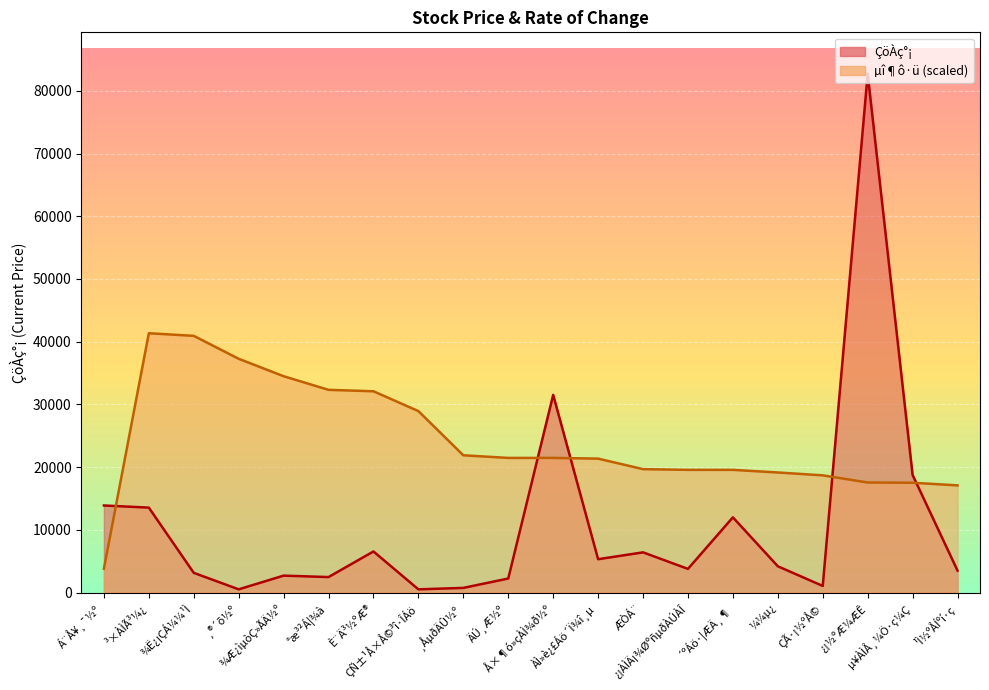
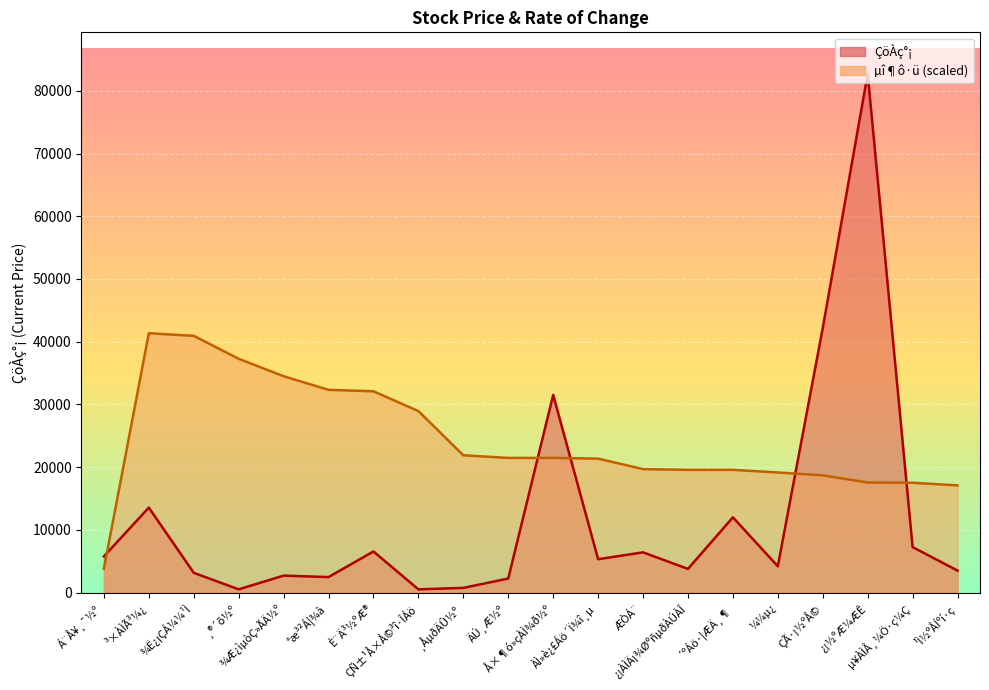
ÇöÀç°¡, Á¨Å¥¸¯½º: 14000 -> 6000
ÇöÀç°¡, ÇÃ·¡½ºÅ©: 1000 -> 42000
ÇöÀç°¡, µ¥ÀÌÅ¸¼Ö·ç¼Ç: 19000 -> 7000
